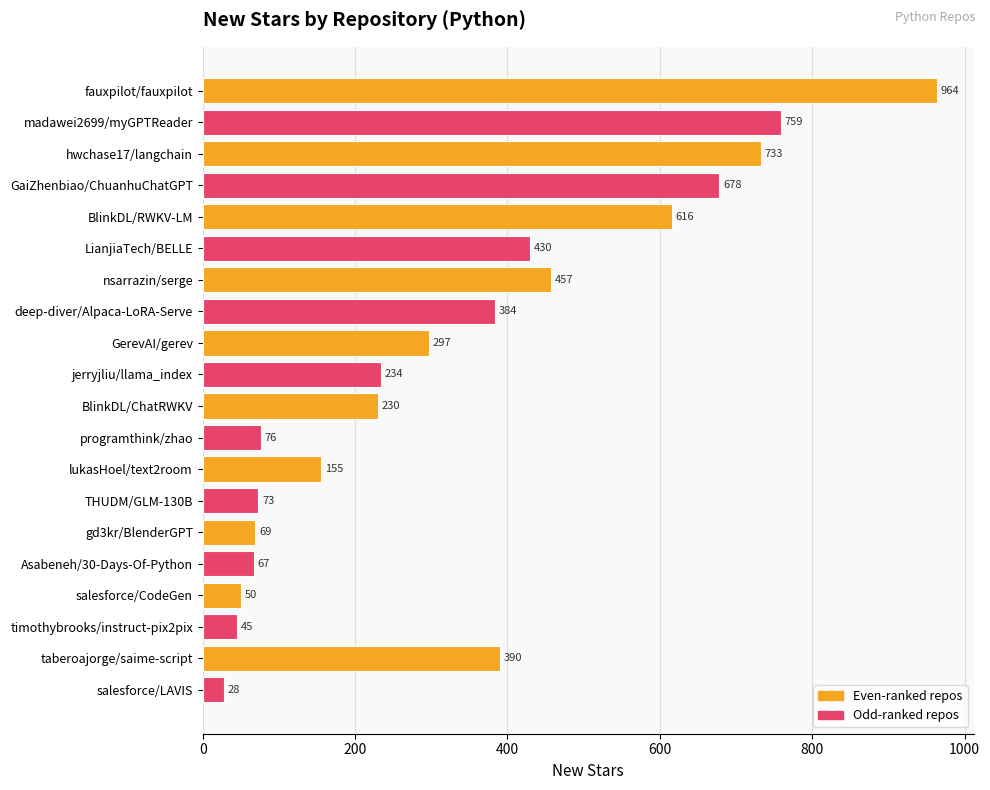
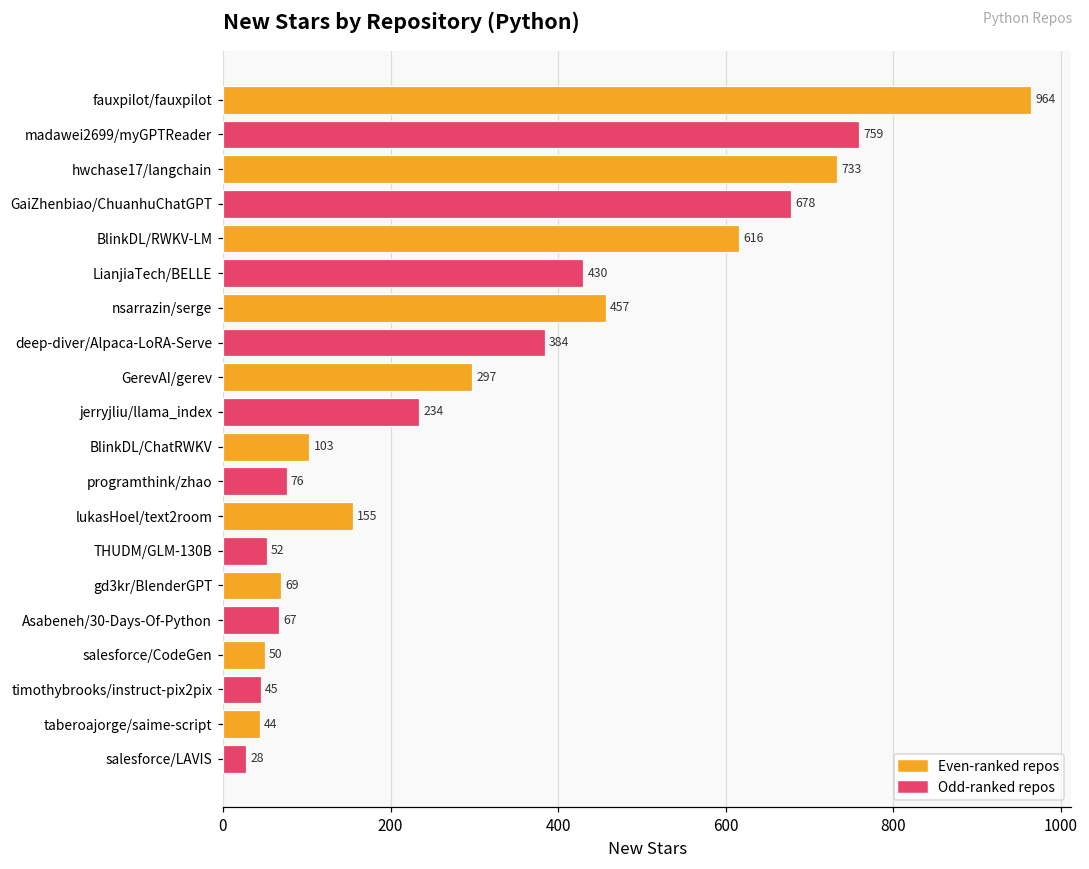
BlinkDL/ChatRWKV: 230 -> 103
THUDM/GLM-130B: 73 -> 52
taberoajorge/saime-script: 390 -> 44
